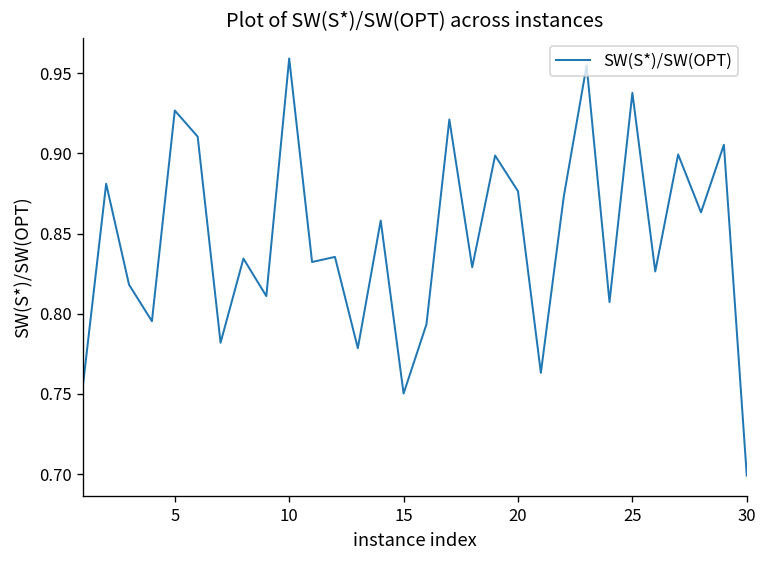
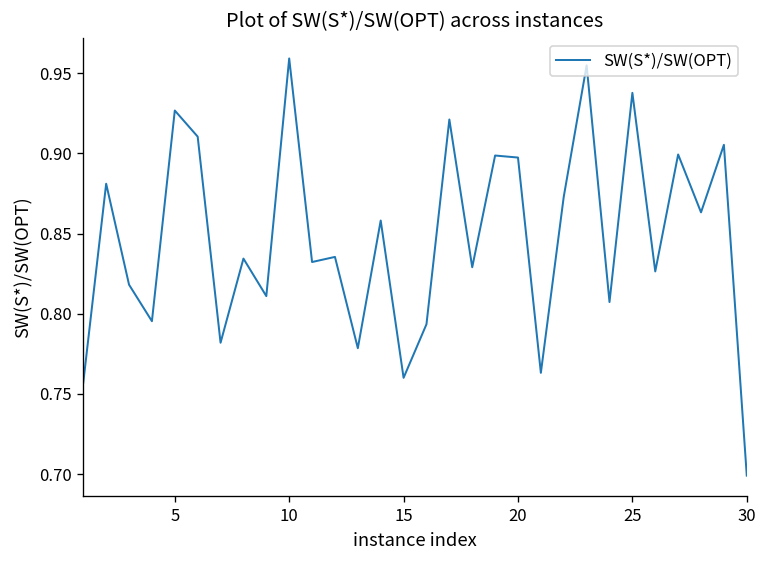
15: 0.750 -> 0.760
20: 0.876 -> 0.897
